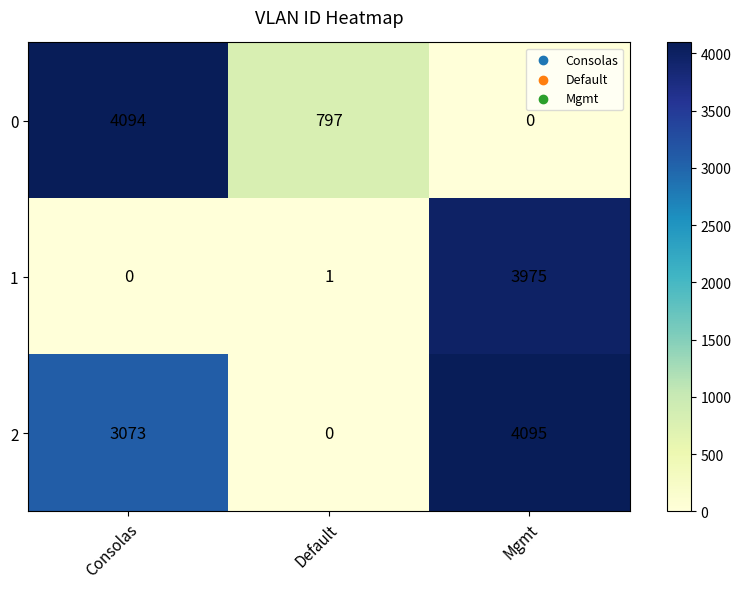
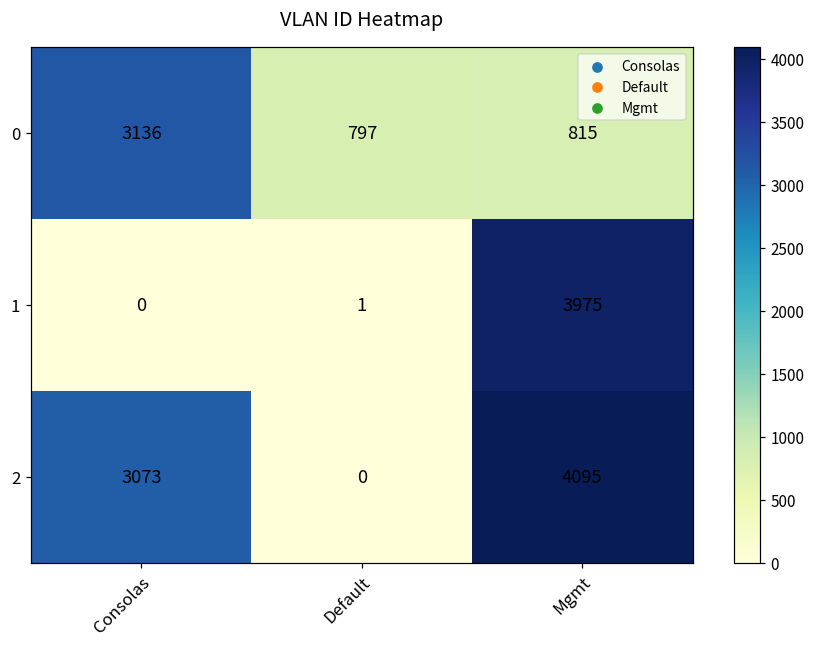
0, Consolas: 4094 -> 3136
0, Mgmt: 0 -> 815
